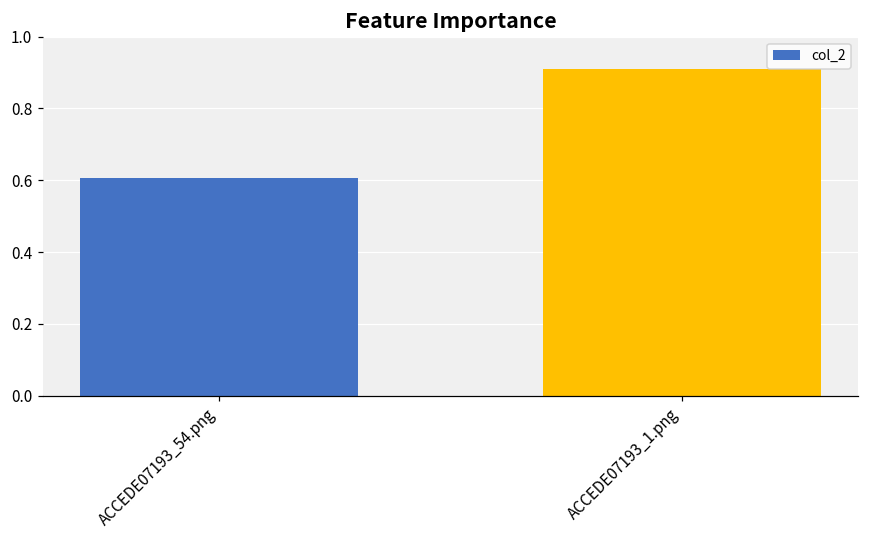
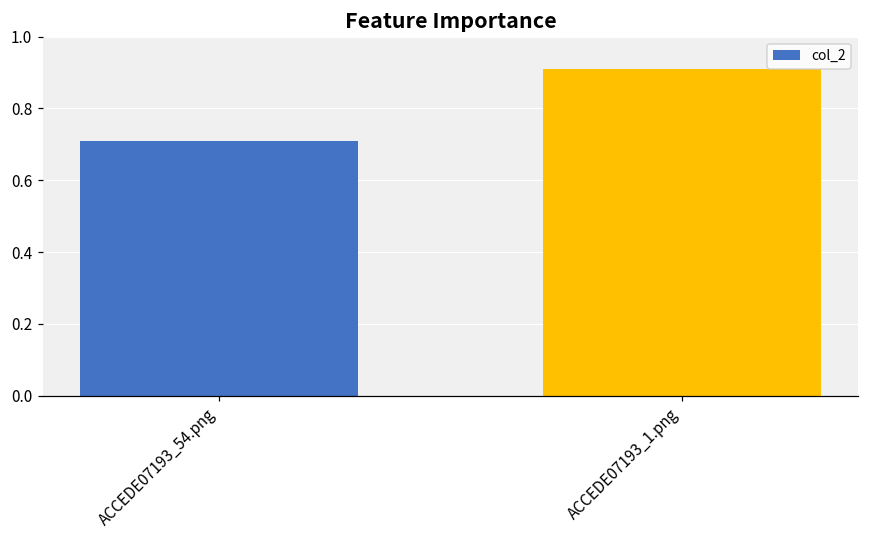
ACCEDE07193_54.png: 0.61 -> 0.71
